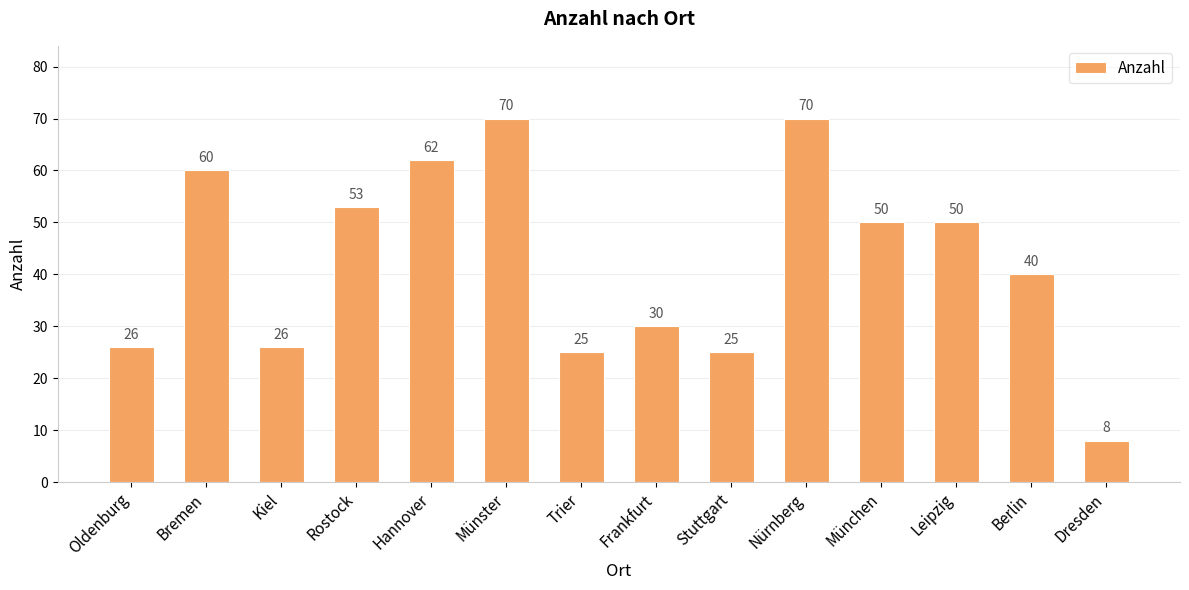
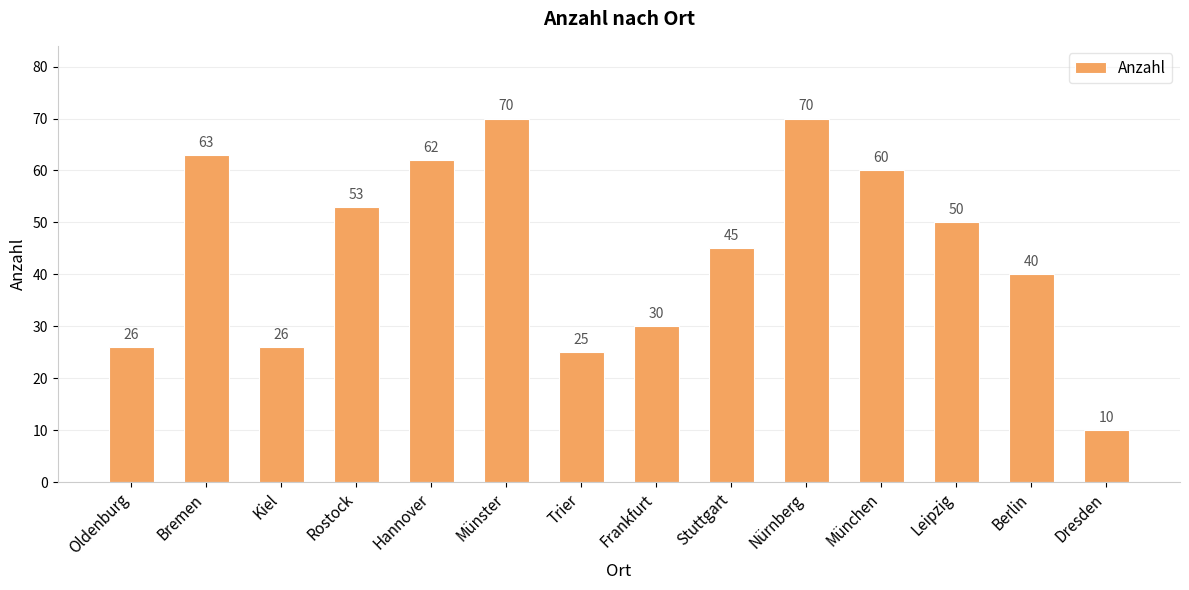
Bremen: 60 -> 63
Stuttgart: 25 -> 45
München: 50 -> 60
Dresden: 8 -> 10
